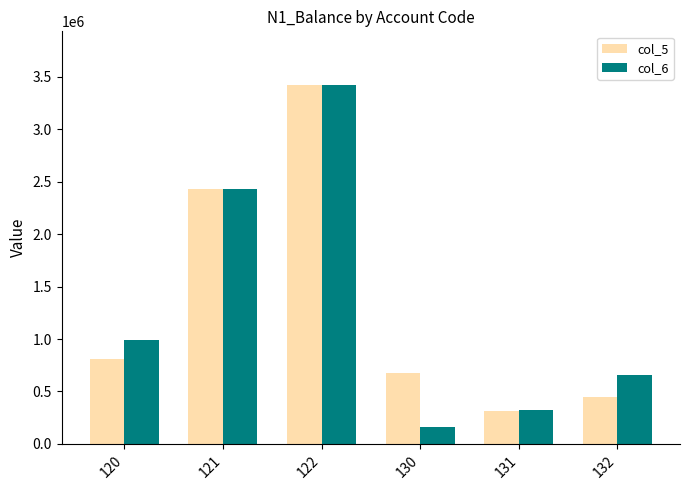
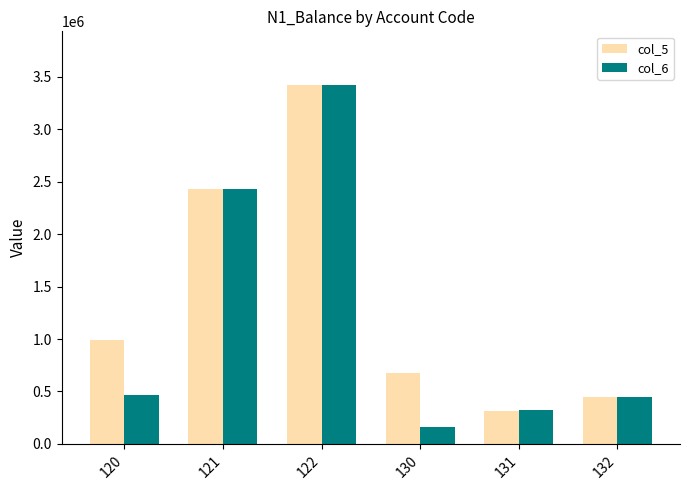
col_5, 120: 810000 -> 990000
col_6, 120: 990000 -> 470000
col_6, 132: 660000 -> 440000
